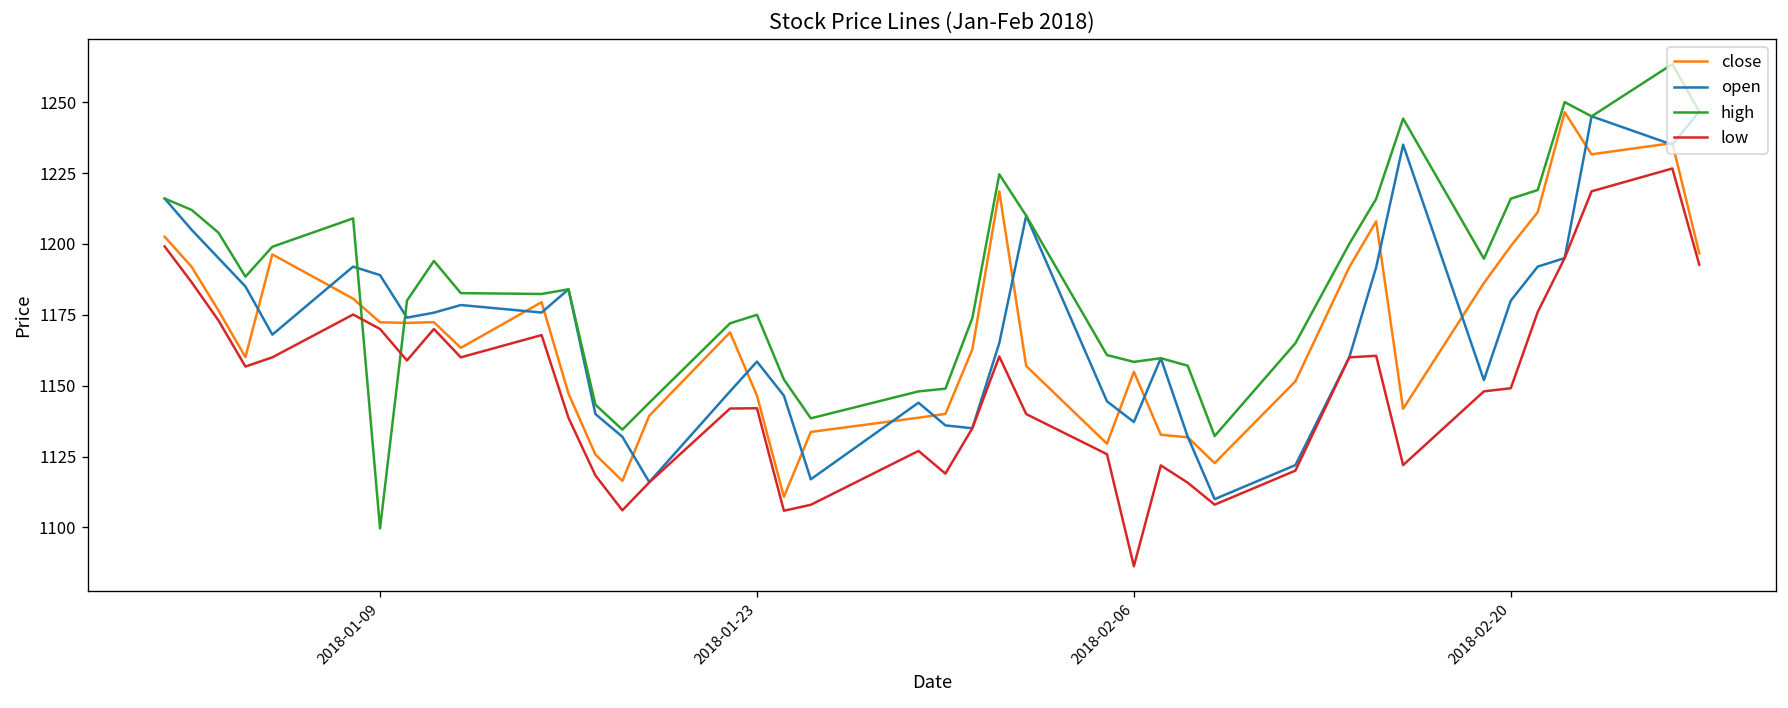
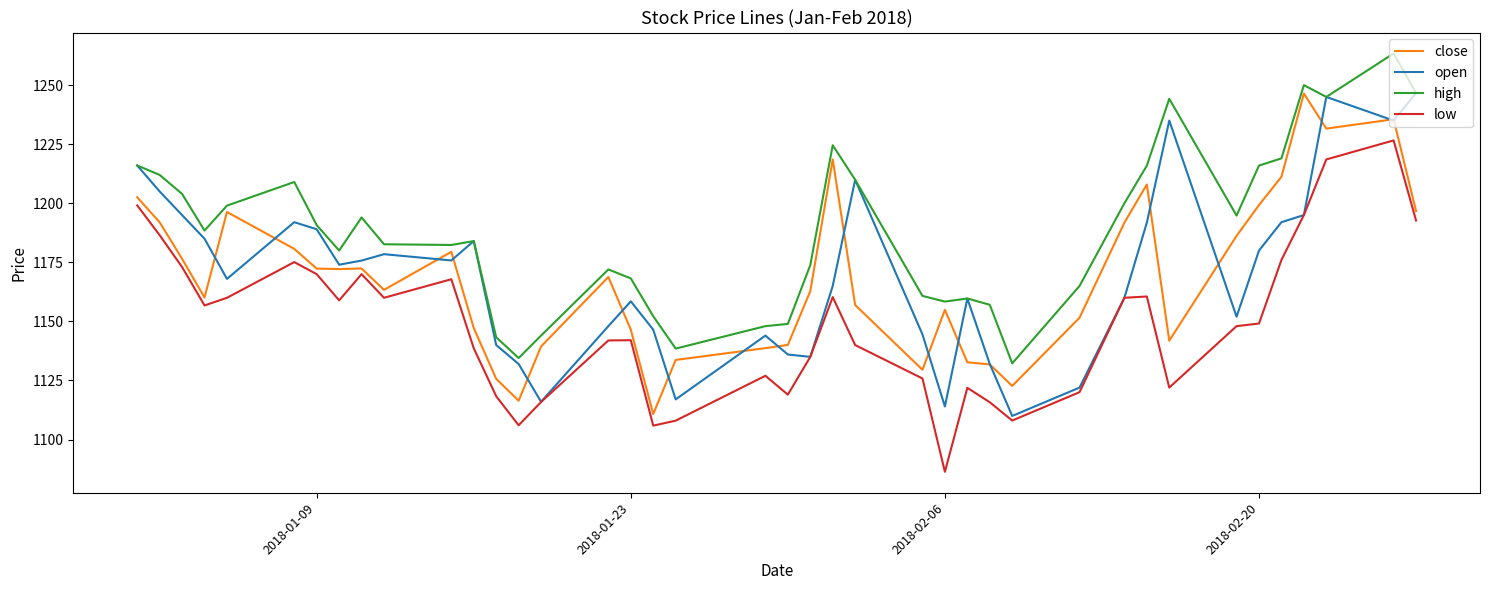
high, 2018-01-09: 1100 -> 1191
high, 2018-01-23: 1175 -> 1168
open, 2018-02-06: 1137 -> 1114
